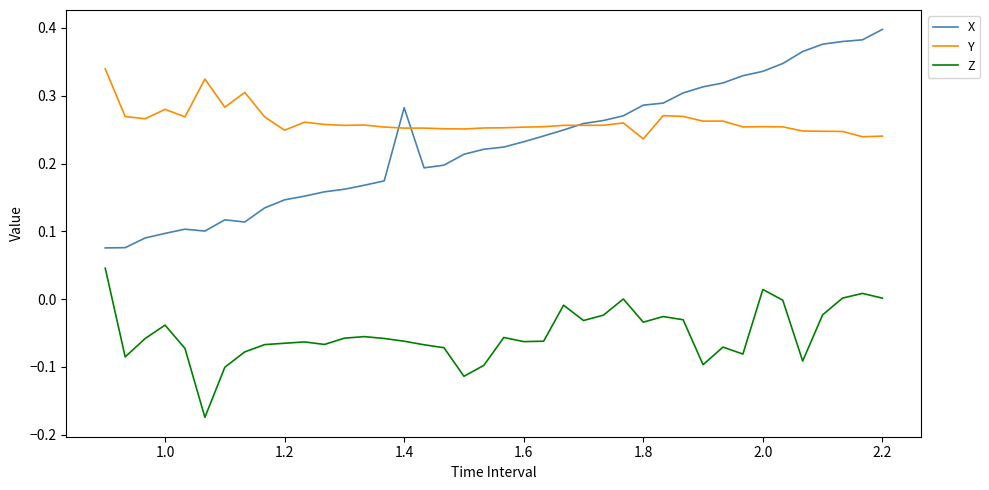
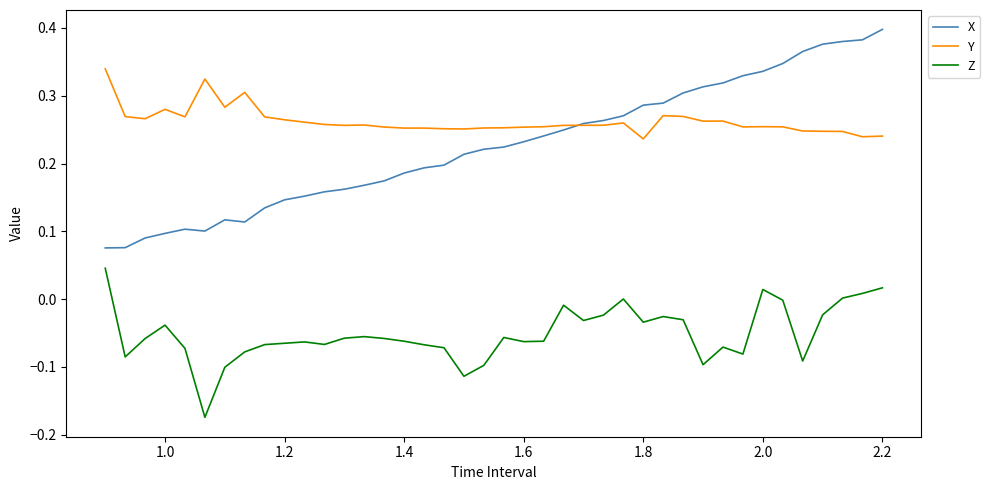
Y, 1.2: 0.25 -> 0.26
X, 1.4: 0.28 -> 0.19
Z, 2.2: 0.00 -> 0.02
